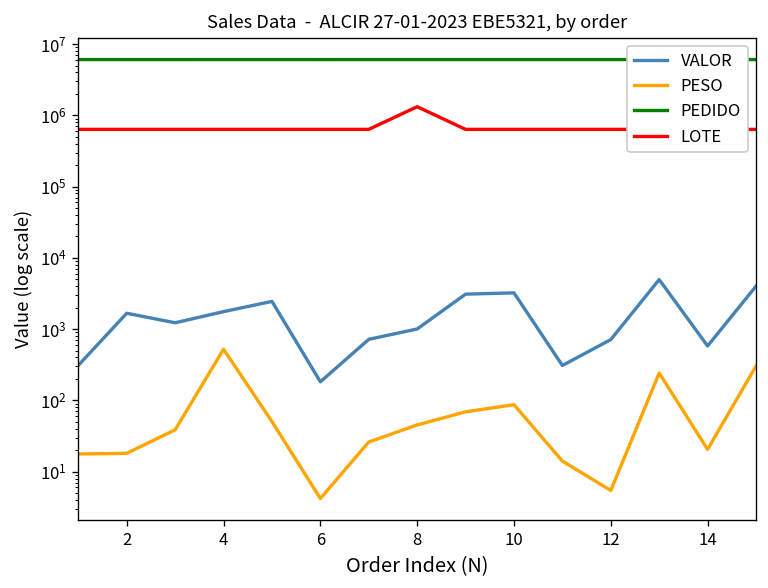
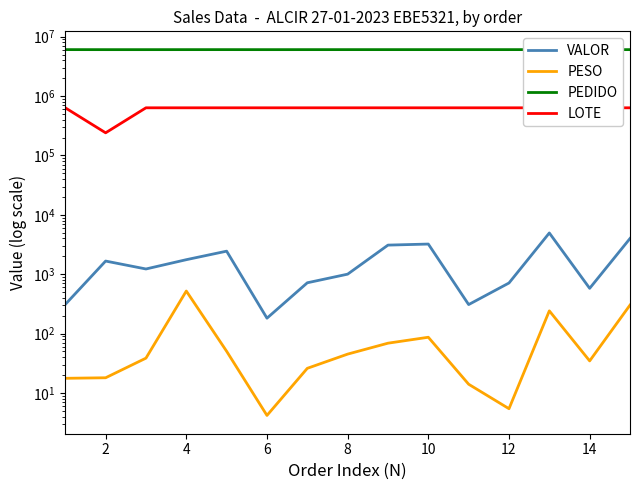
LOTE, 2: 600000 -> 240000
LOTE, 8: 1300000 -> 600000
PESO, 14: 21 -> 30
